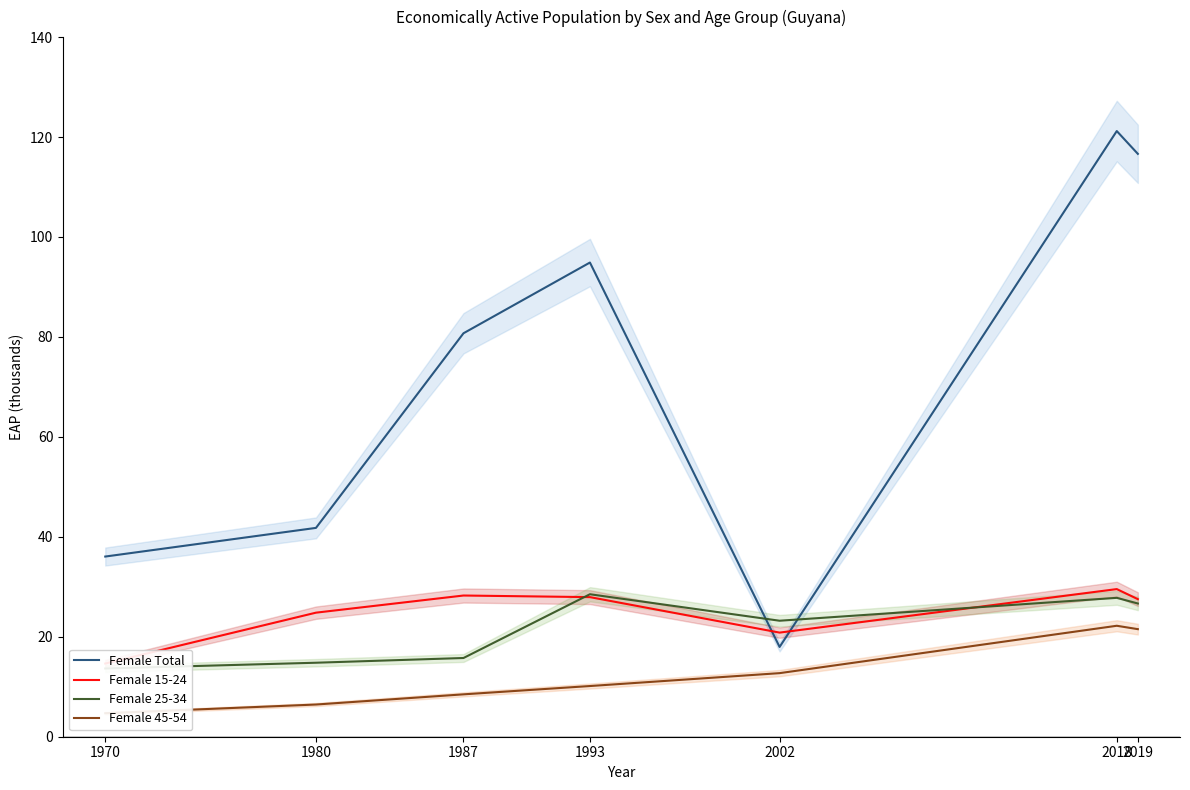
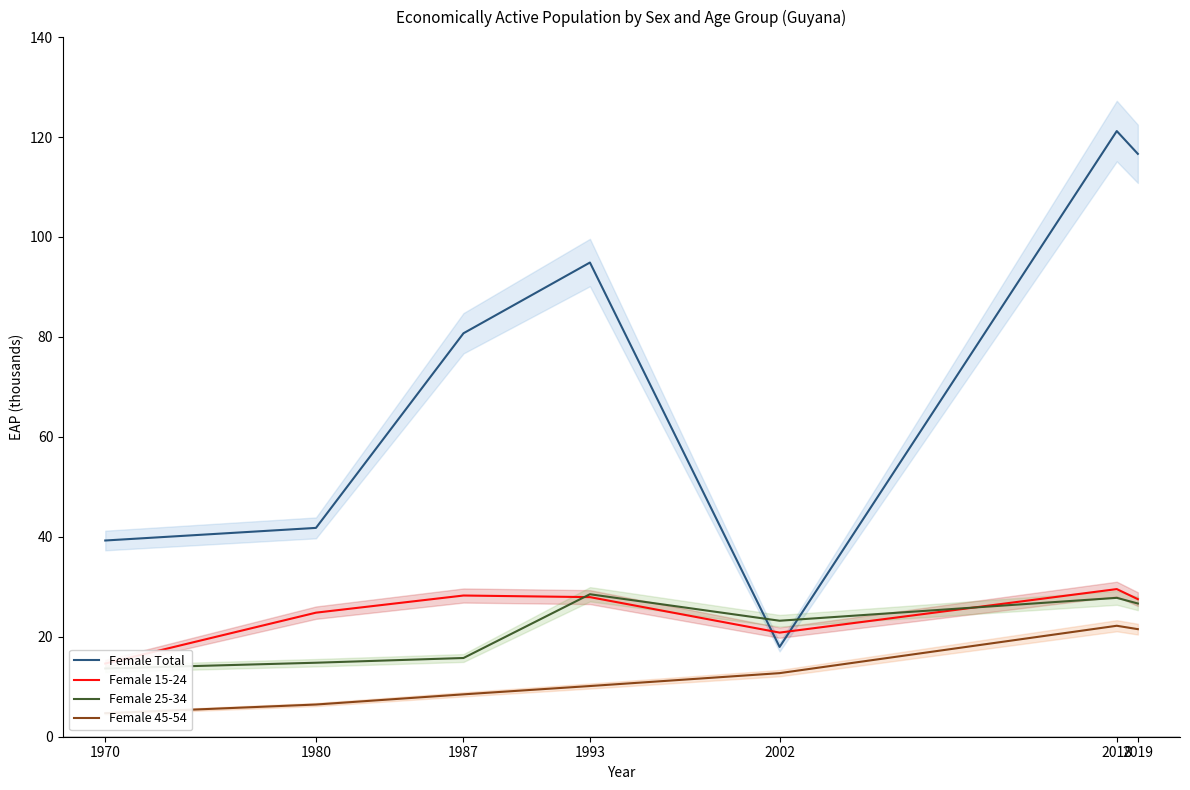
Female Total, 1970: 36 -> 39
